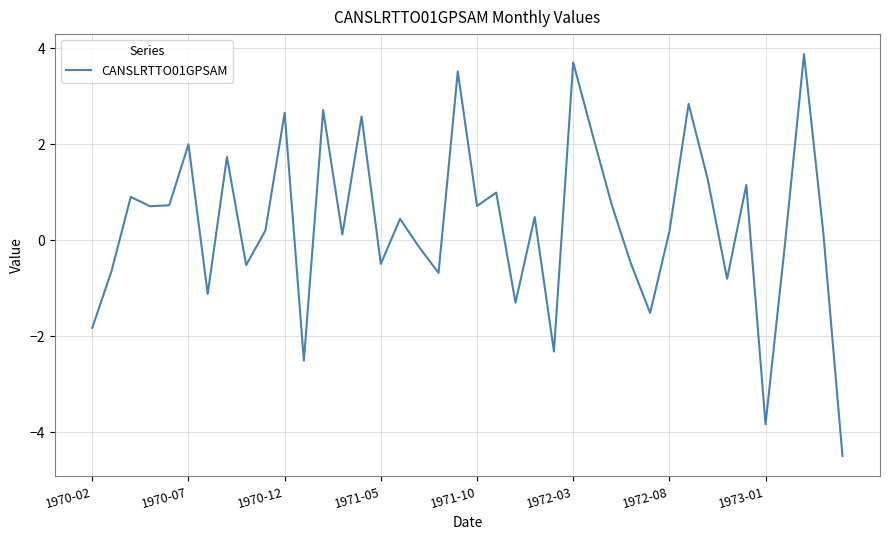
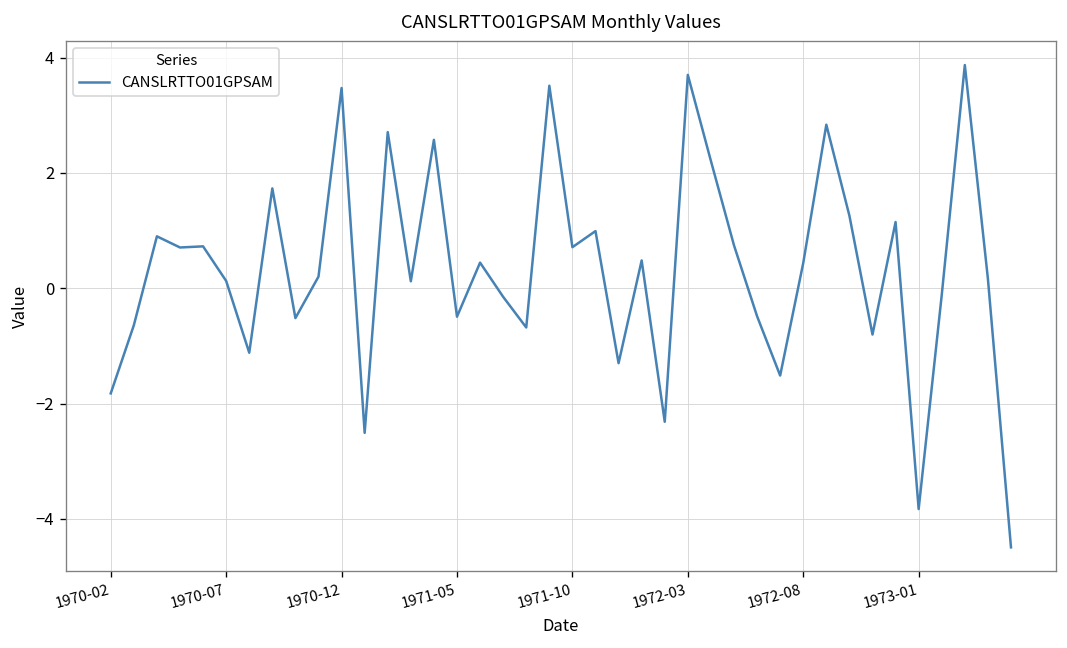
1970-07: 2.0 -> 0.1
1970-12: 2.7 -> 3.5
1972-08: 0.2 -> 0.4
